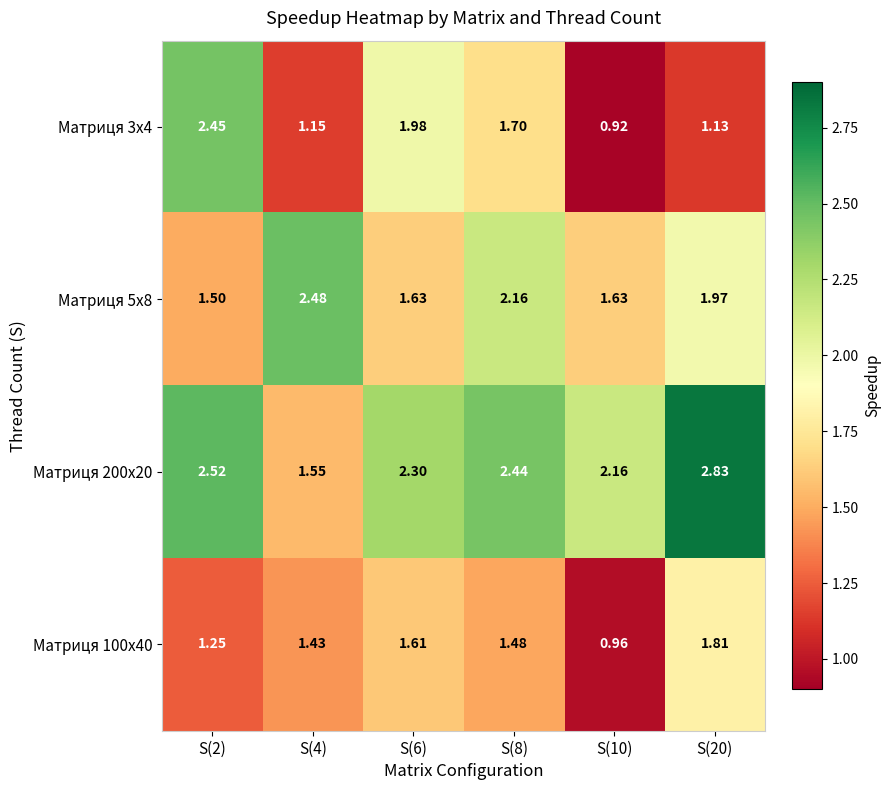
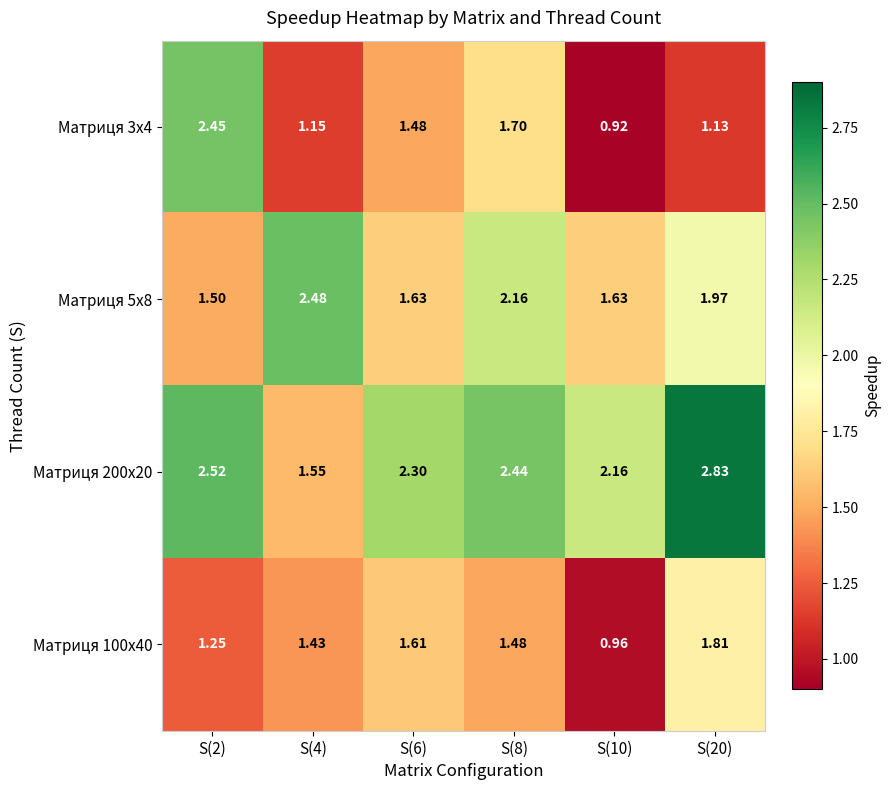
Матриця 3х4, S(6): 1.98 -> 1.48
